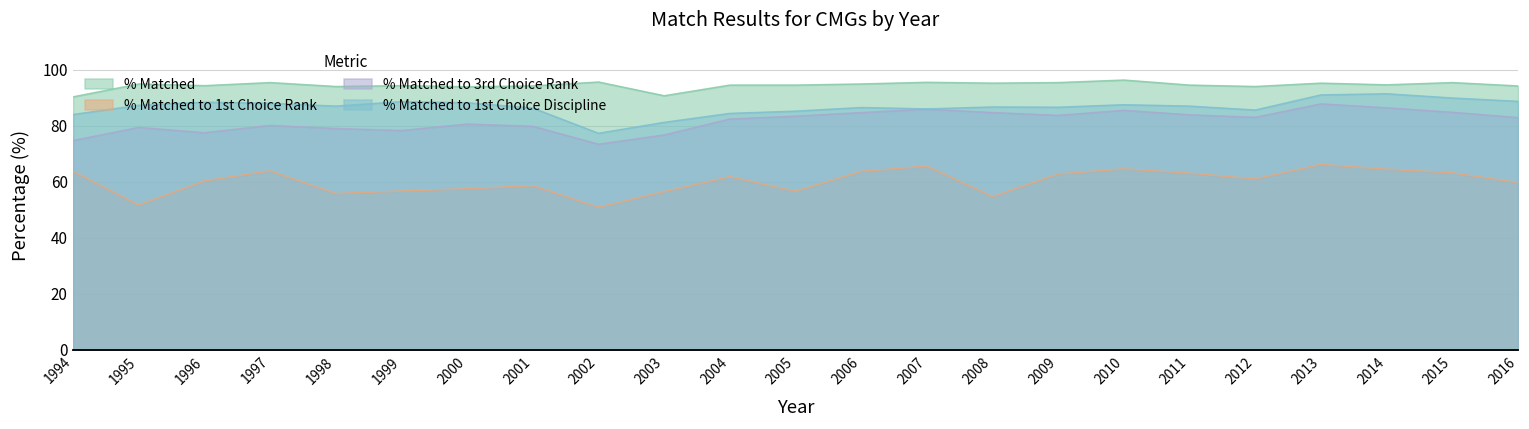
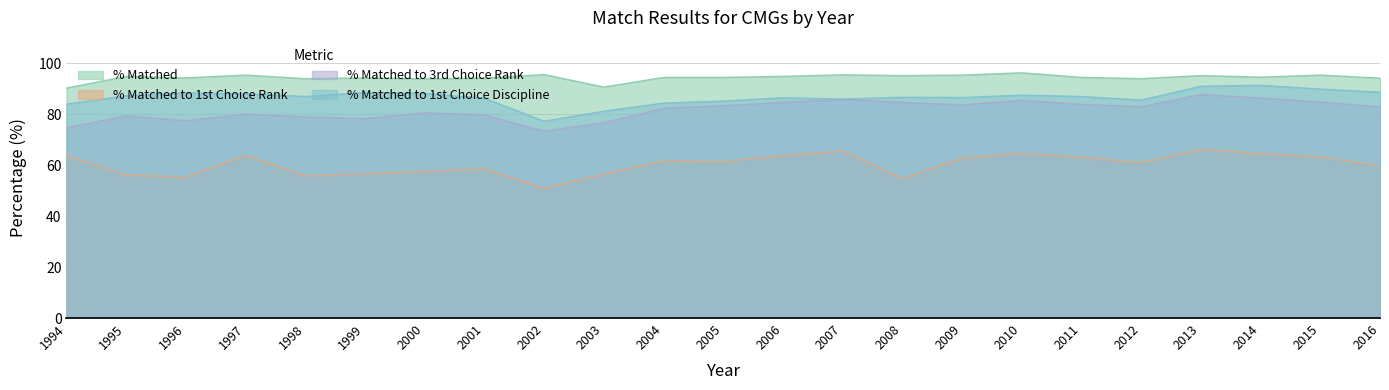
% Matched to 1st Choice Rank, 1995: 52 -> 56
% Matched to 1st Choice Rank, 1996: 60 -> 55
% Matched to 1st Choice Rank, 2005: 57 -> 62
